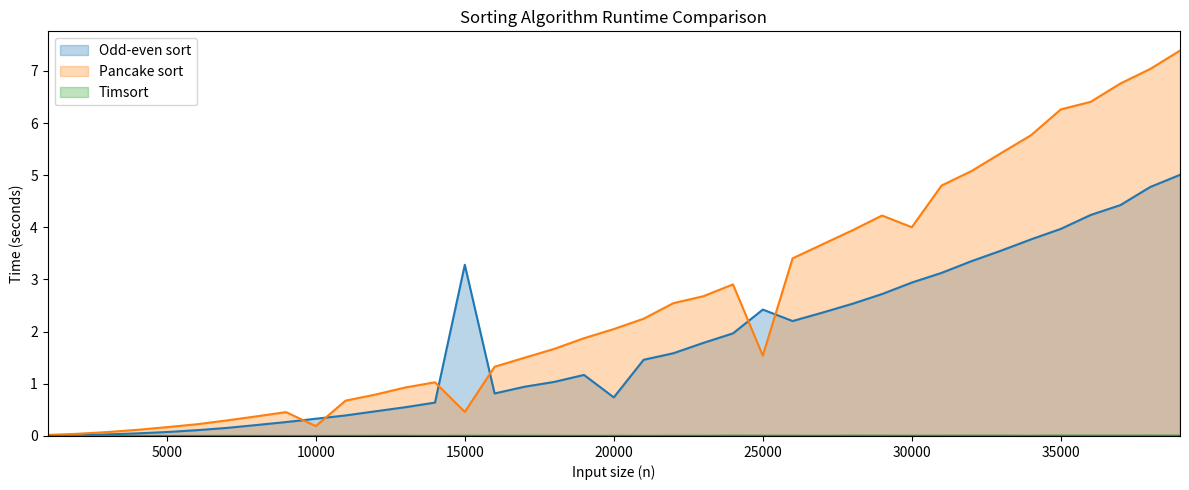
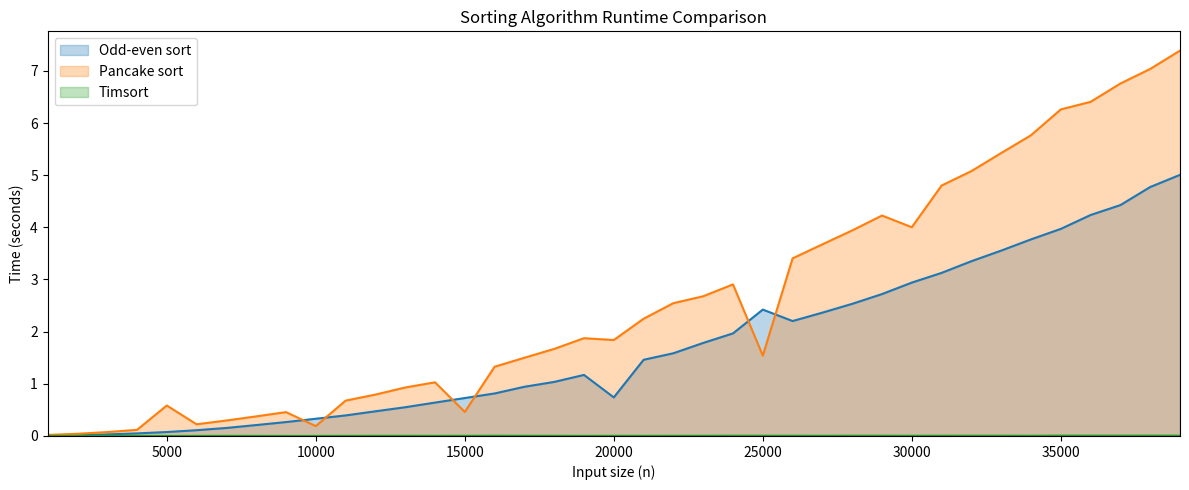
Pancake sort, 5000: 0.2 -> 0.6
Odd-even sort, 15000: 3.3 -> 0.7
Pancake sort, 20000: 2.0 -> 1.8
